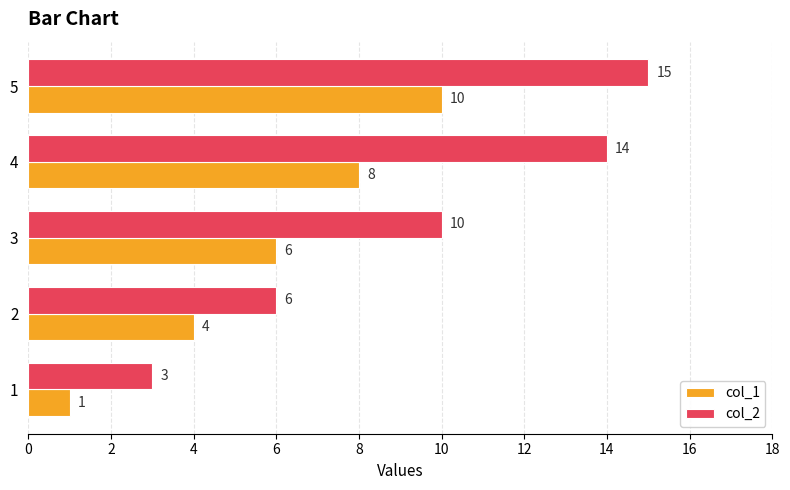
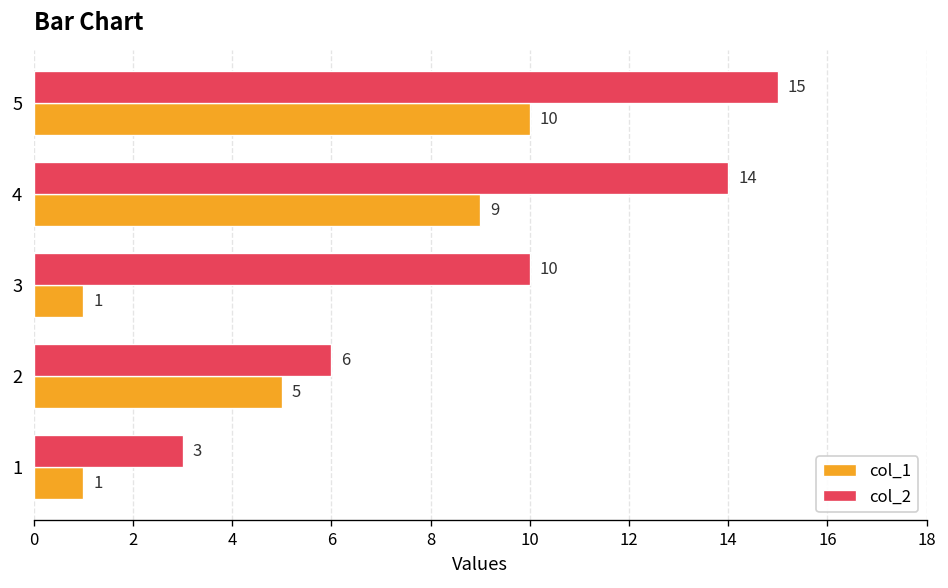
col_1, 4: 8 -> 9
col_1, 3: 6 -> 1
col_1, 2: 4 -> 5
